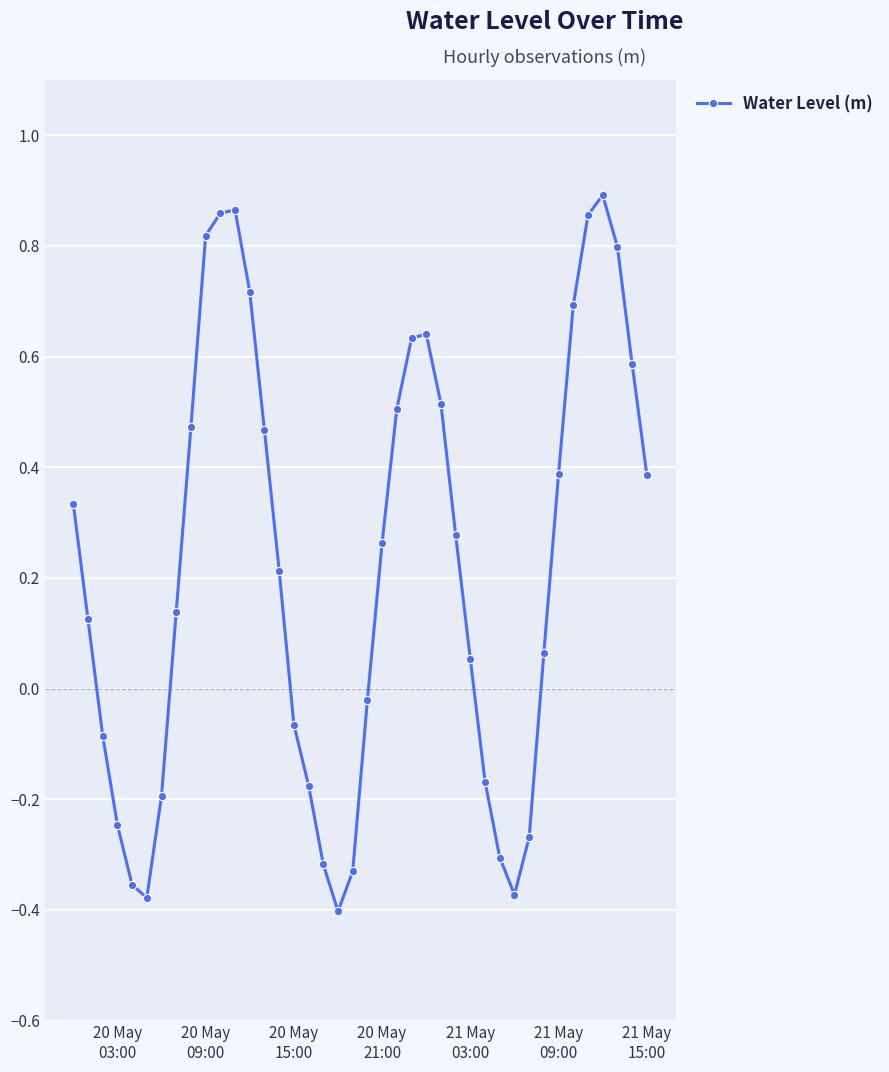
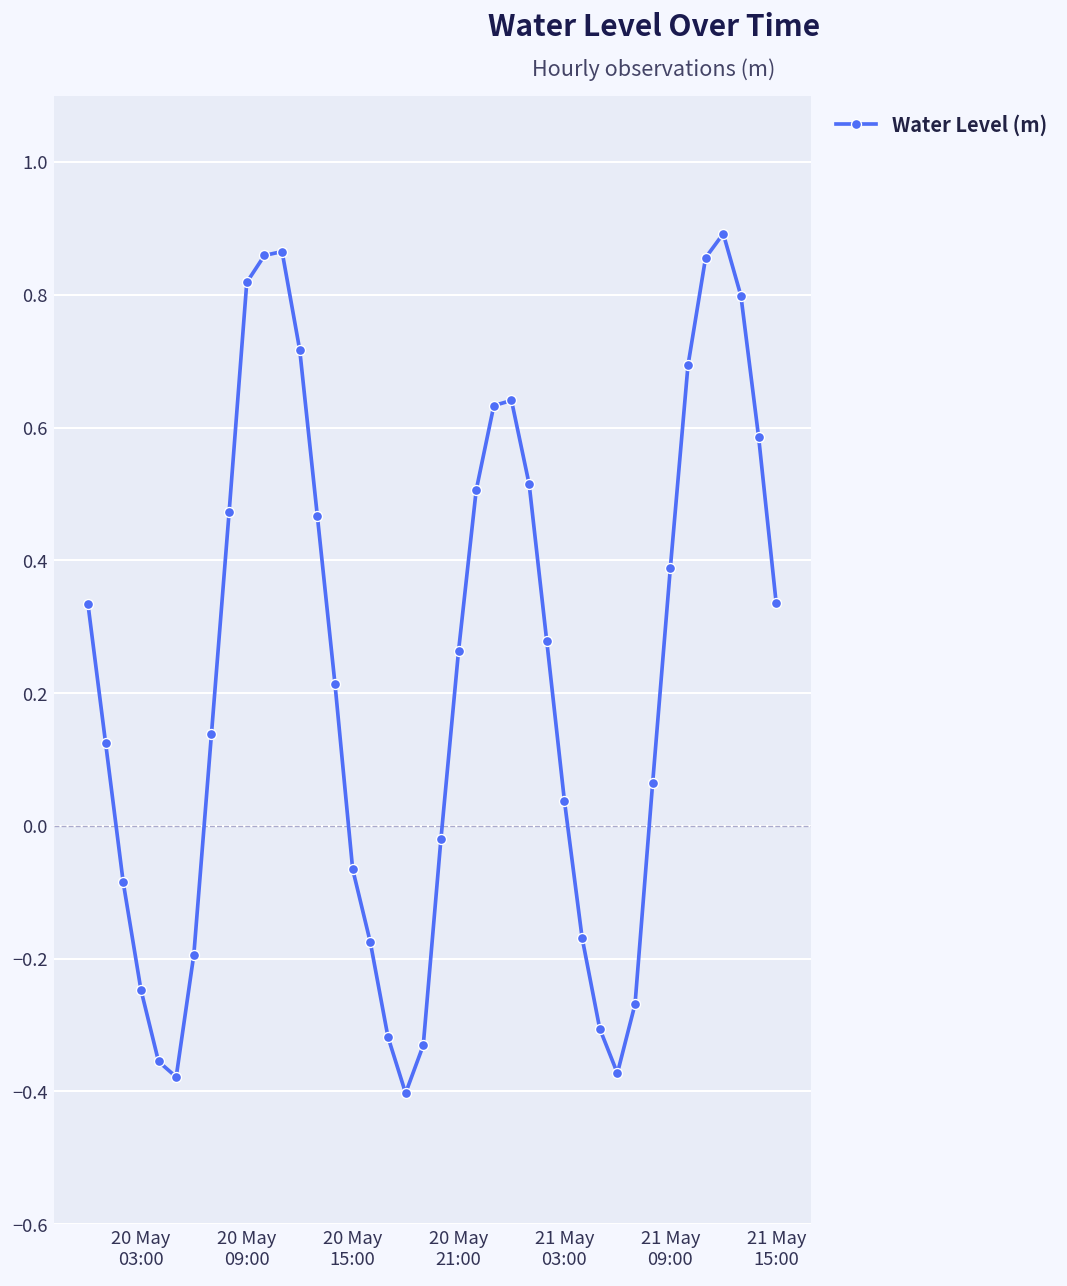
21 May 03:00: 0.05 -> 0.04
21 May 15:00: 0.39 -> 0.34
